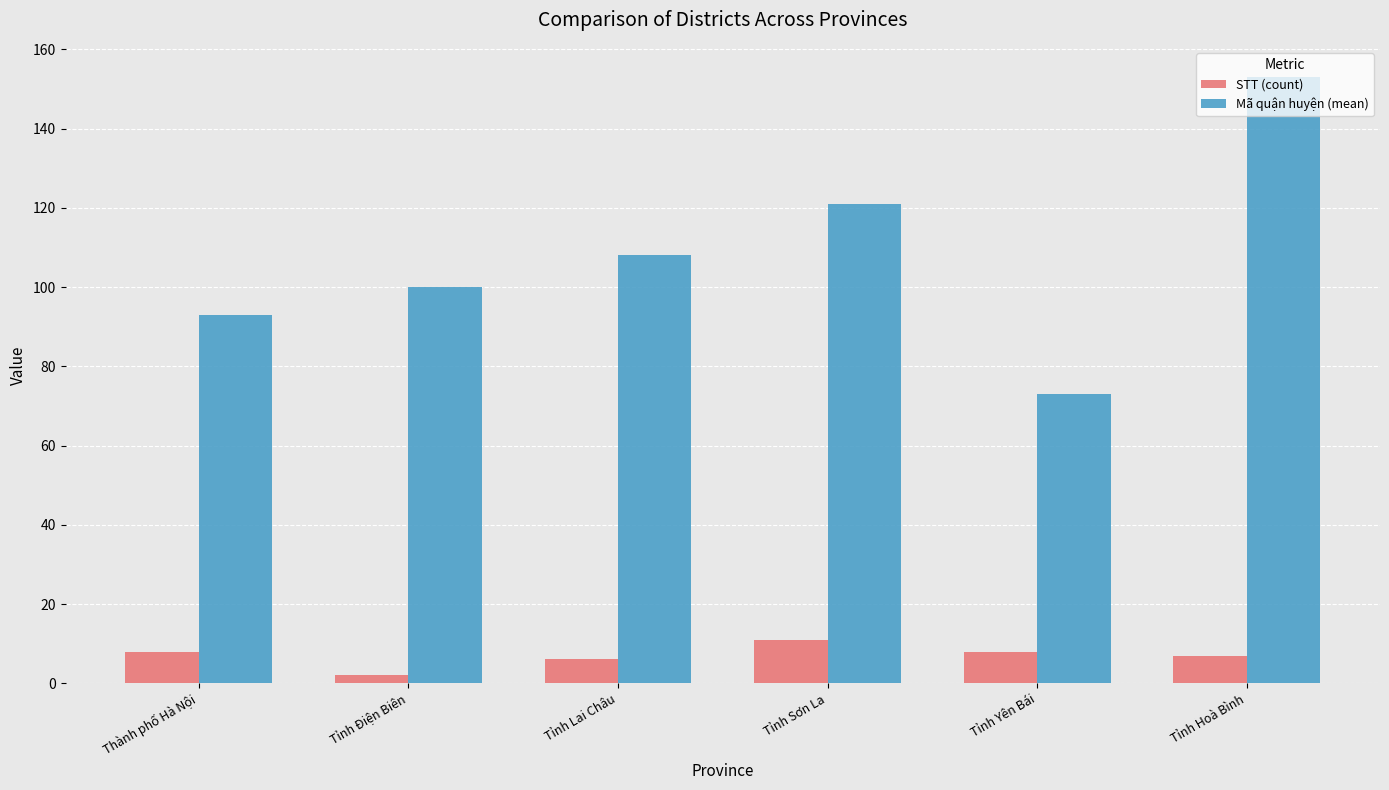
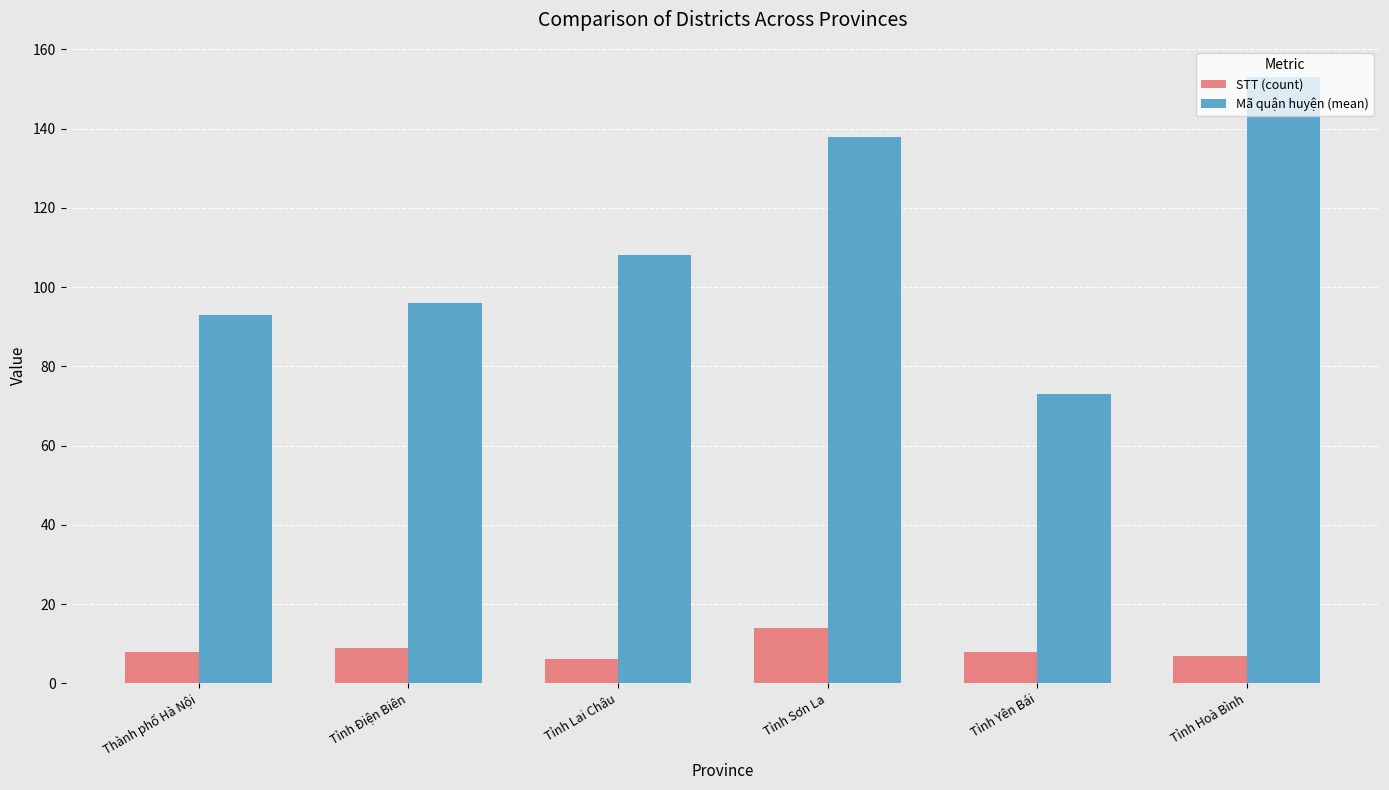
STT (count), Tỉnh Điện Biên: 2 -> 9
Mã quận huyện (mean), Tỉnh Điện Biên: 100 -> 96
STT (count), Tỉnh Sơn La: 11 -> 14
Mã quận huyện (mean), Tỉnh Sơn La: 121 -> 138
